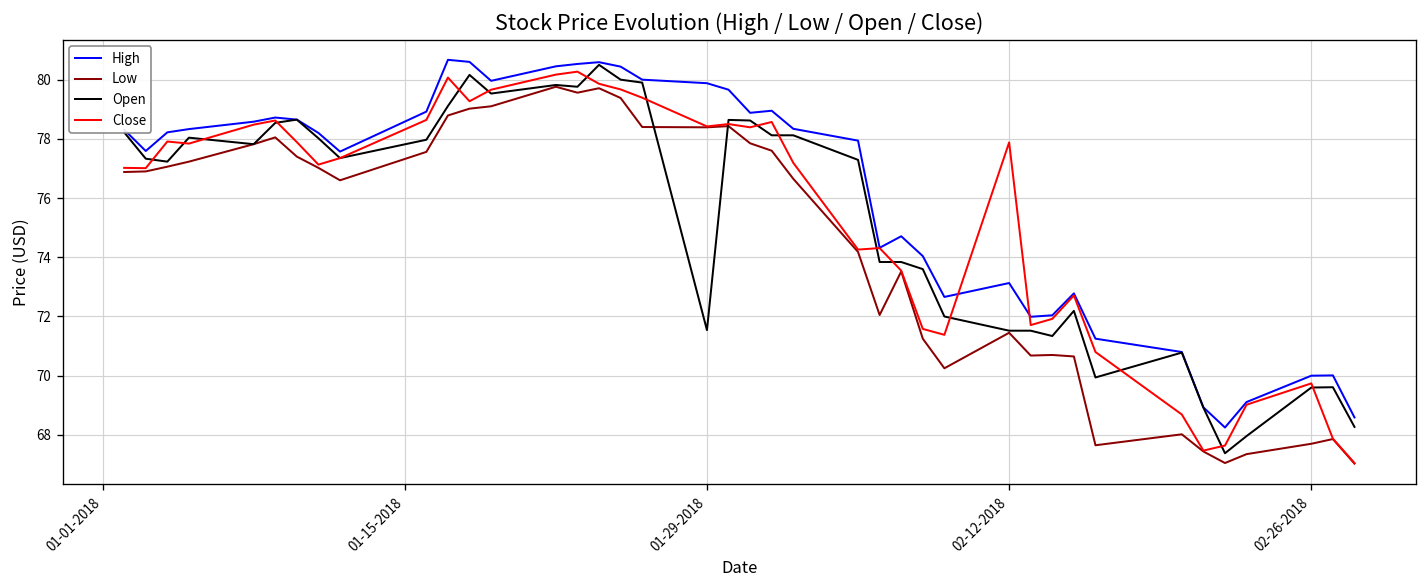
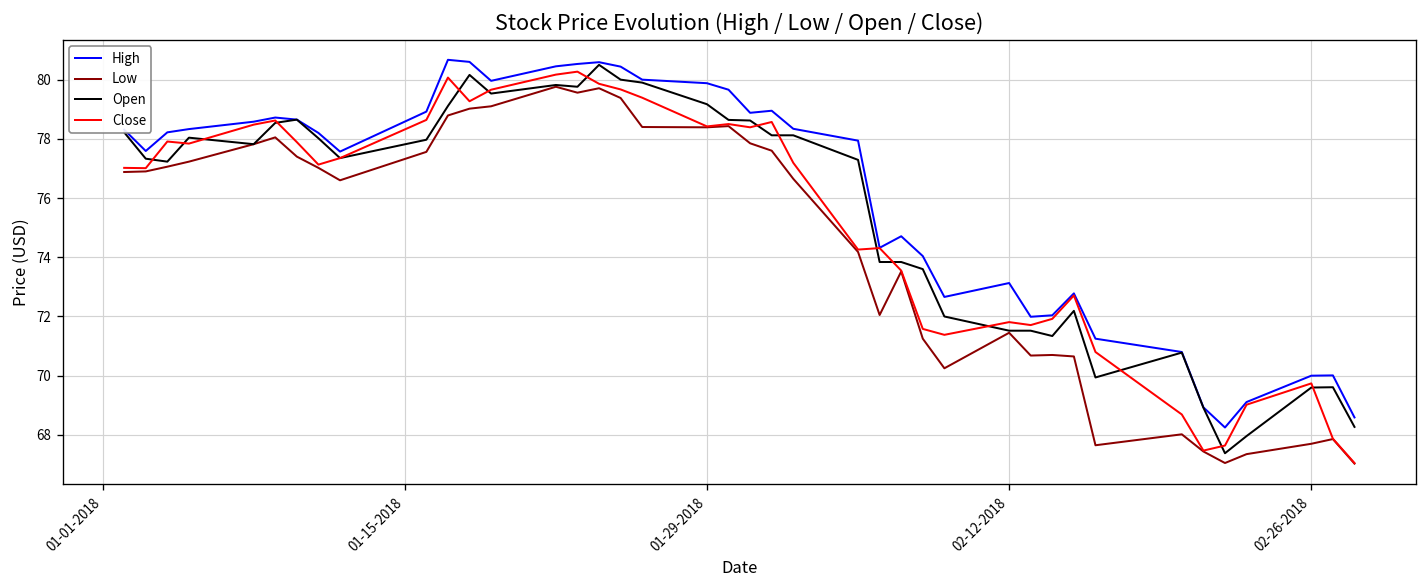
Open, 01-29-2018: 71.5 -> 79.2
Close, 02-12-2018: 77.9 -> 71.8
